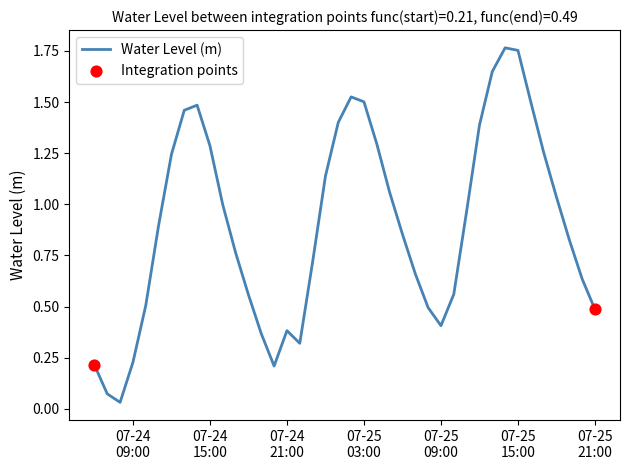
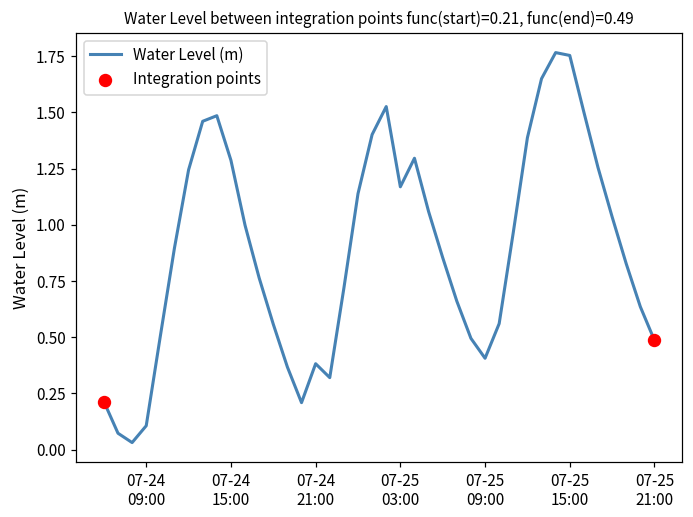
Water Level (m), 07-24 09:00: 0.23 -> 0.11
Water Level (m), 07-25 03:00: 1.50 -> 1.17
